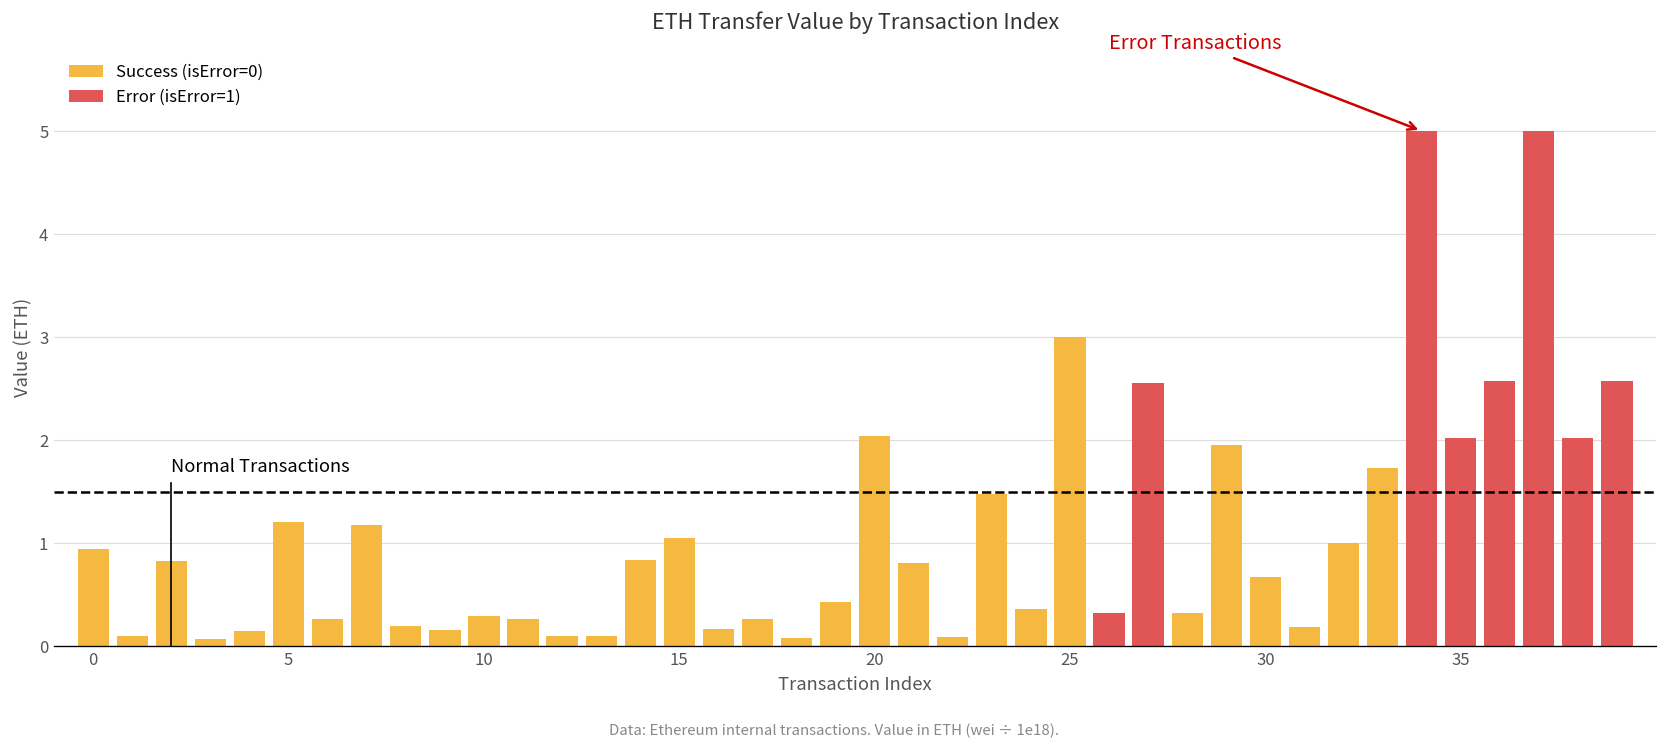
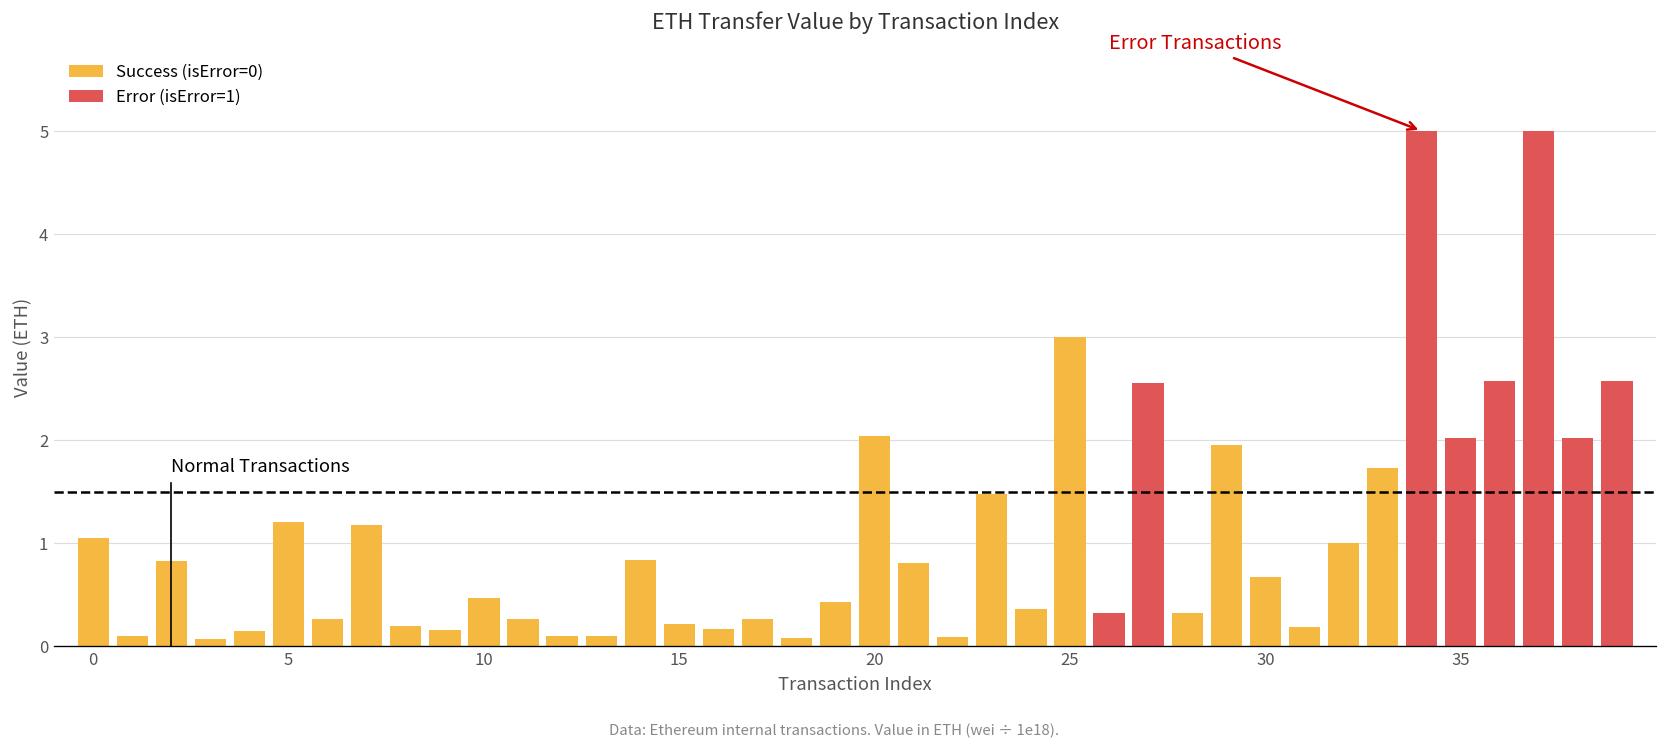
Success (isError=0), 0: 0.9 -> 1.1
Success (isError=0), 10: 0.3 -> 0.5
Success (isError=0), 15: 1.0 -> 0.2
